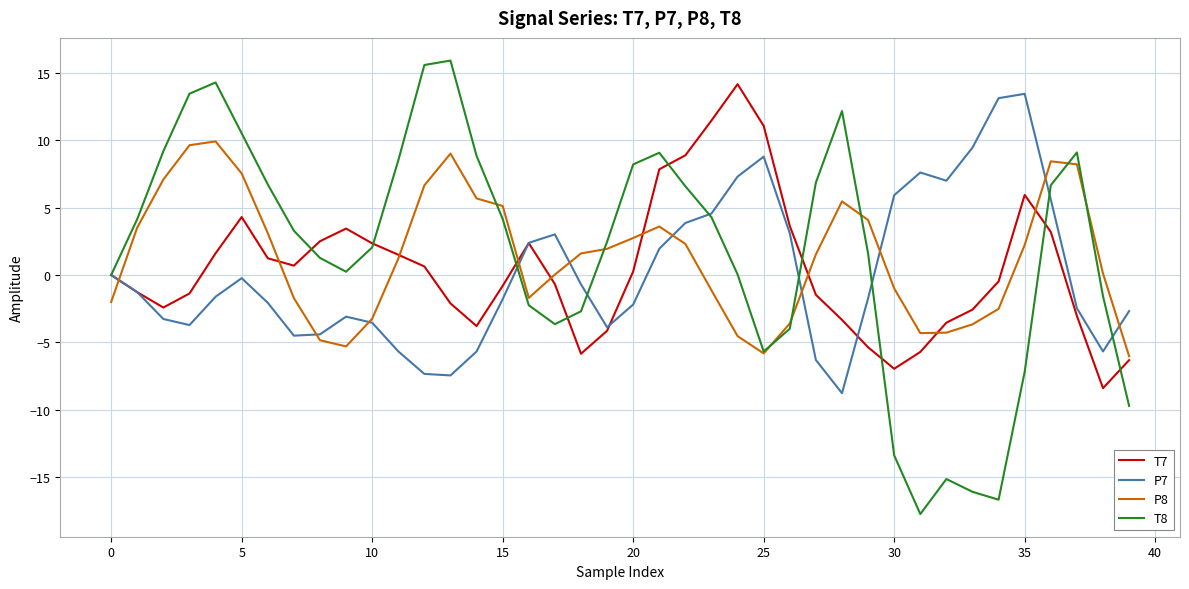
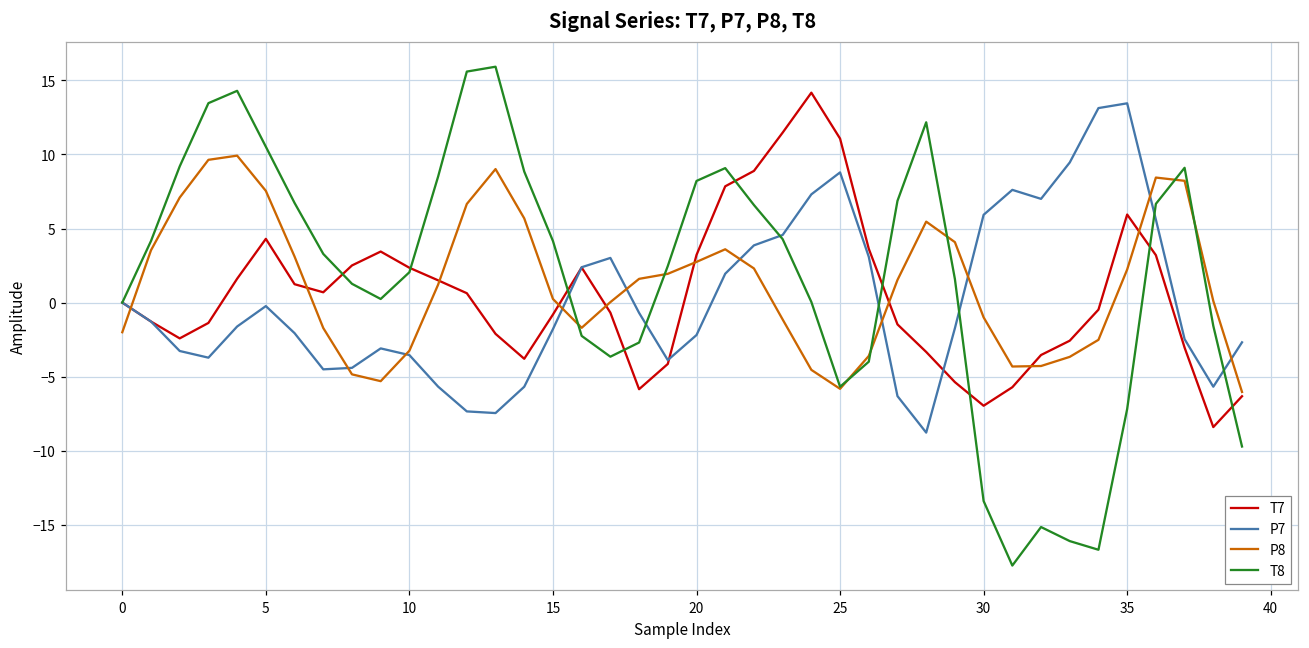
P8, 15: 5.1 -> 0.2
T7, 20: 0.3 -> 3.2
